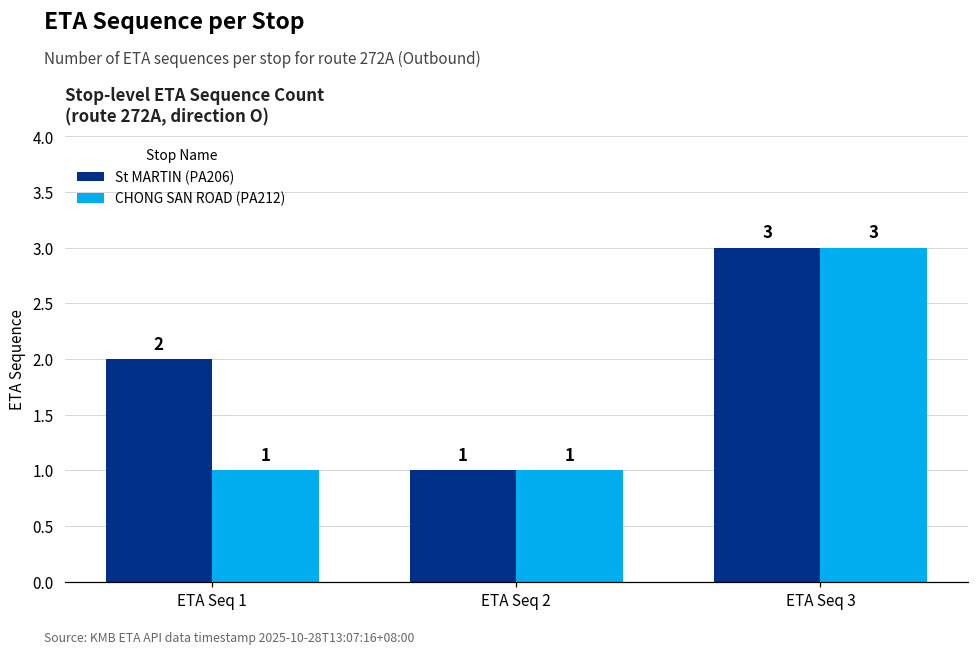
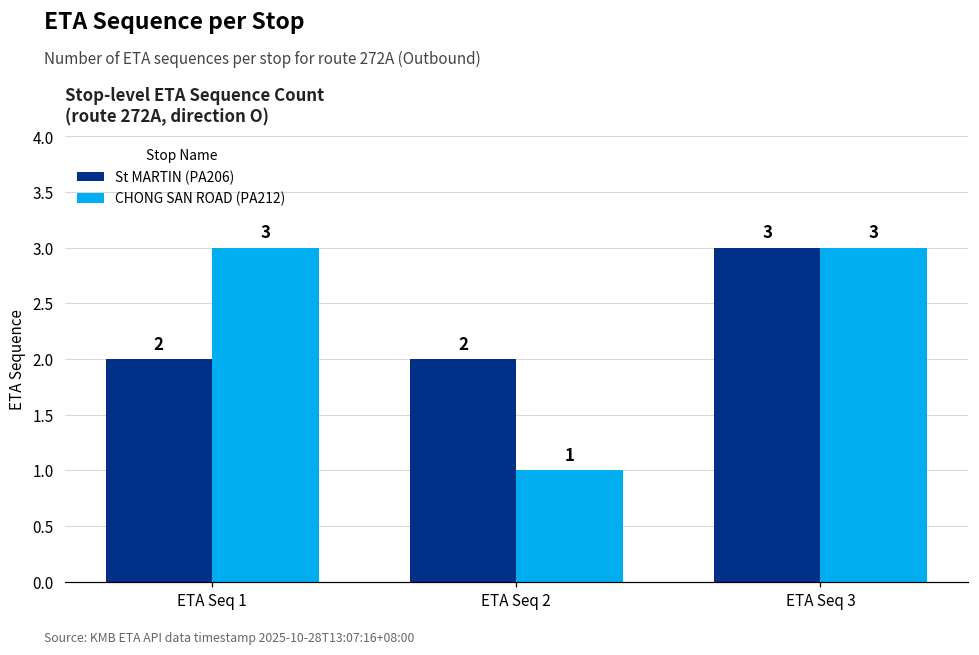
CHONG SAN ROAD (PA212), ETA Seq 1: 1 -> 3
St MARTIN (PA206), ETA Seq 2: 1 -> 2
